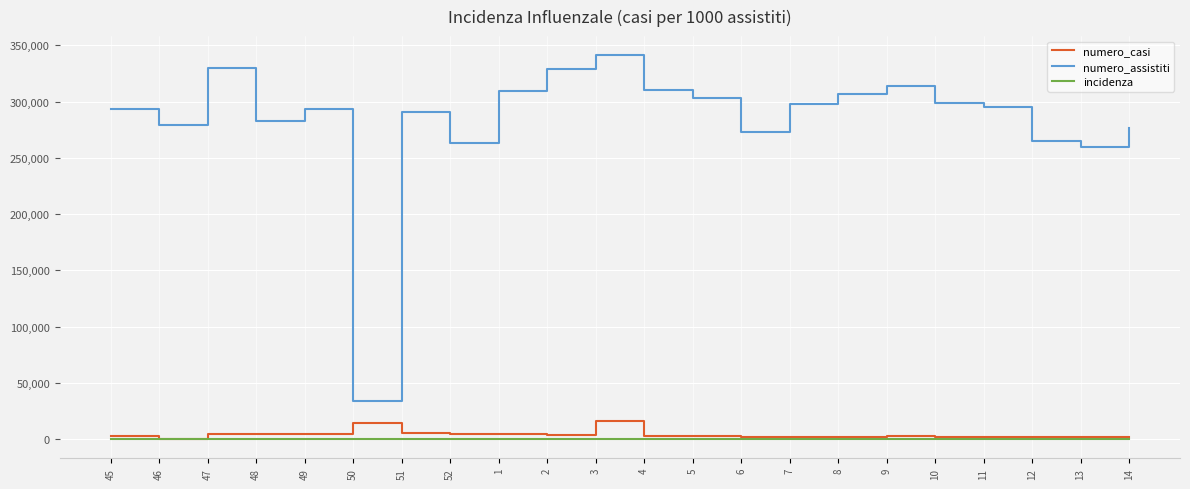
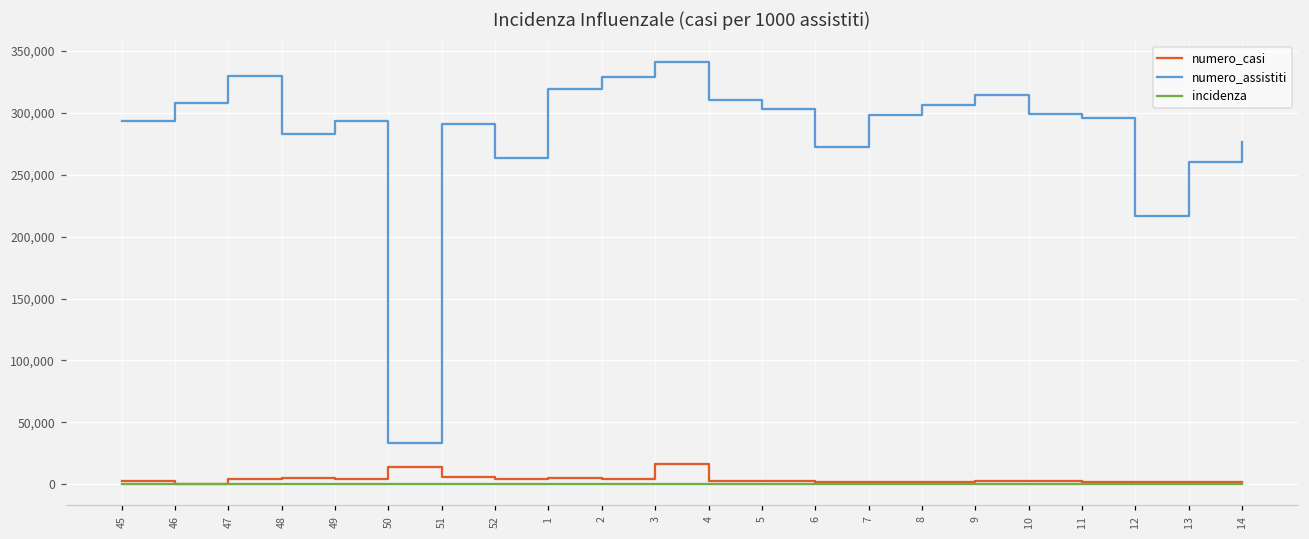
numero_assistiti, 46: 280,000 -> 308,000
numero_assistiti, 1: 310,000 -> 319,000
numero_assistiti, 12: 265,000 -> 217,000
